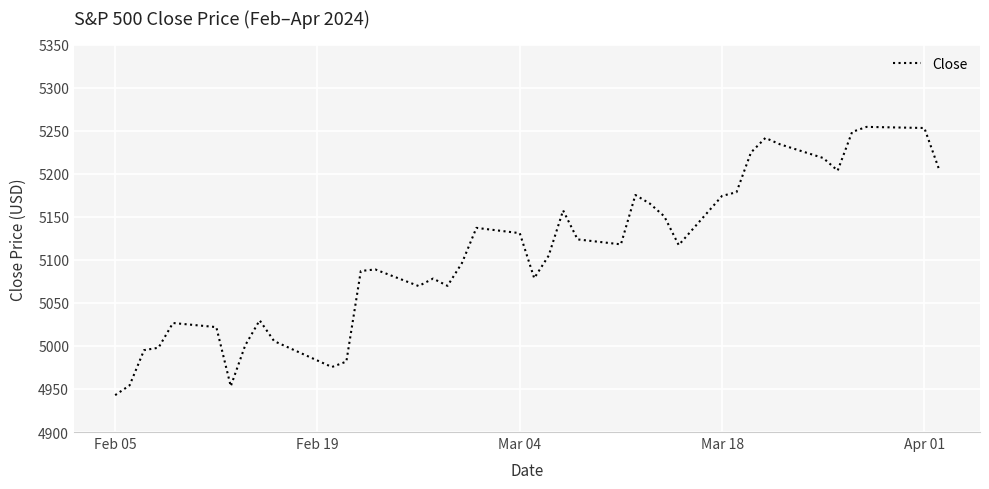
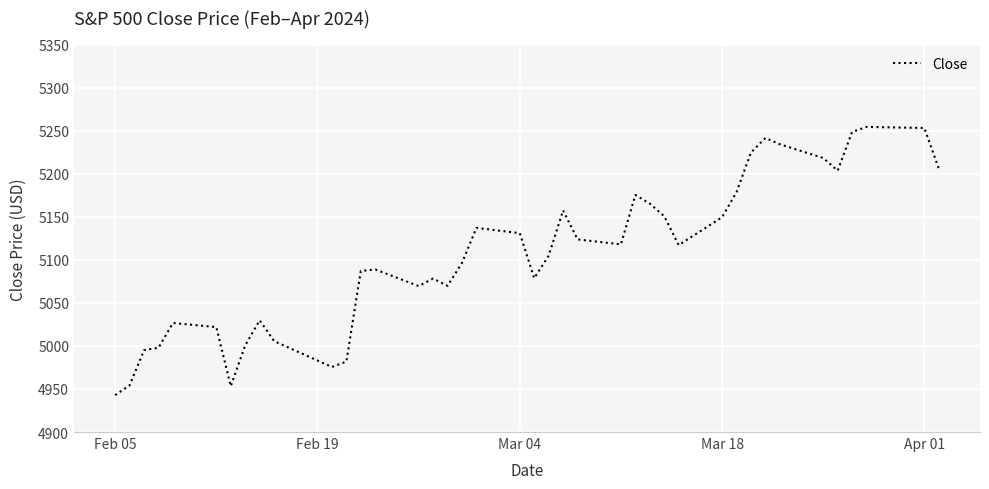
Mar 18: 5170 -> 5150
